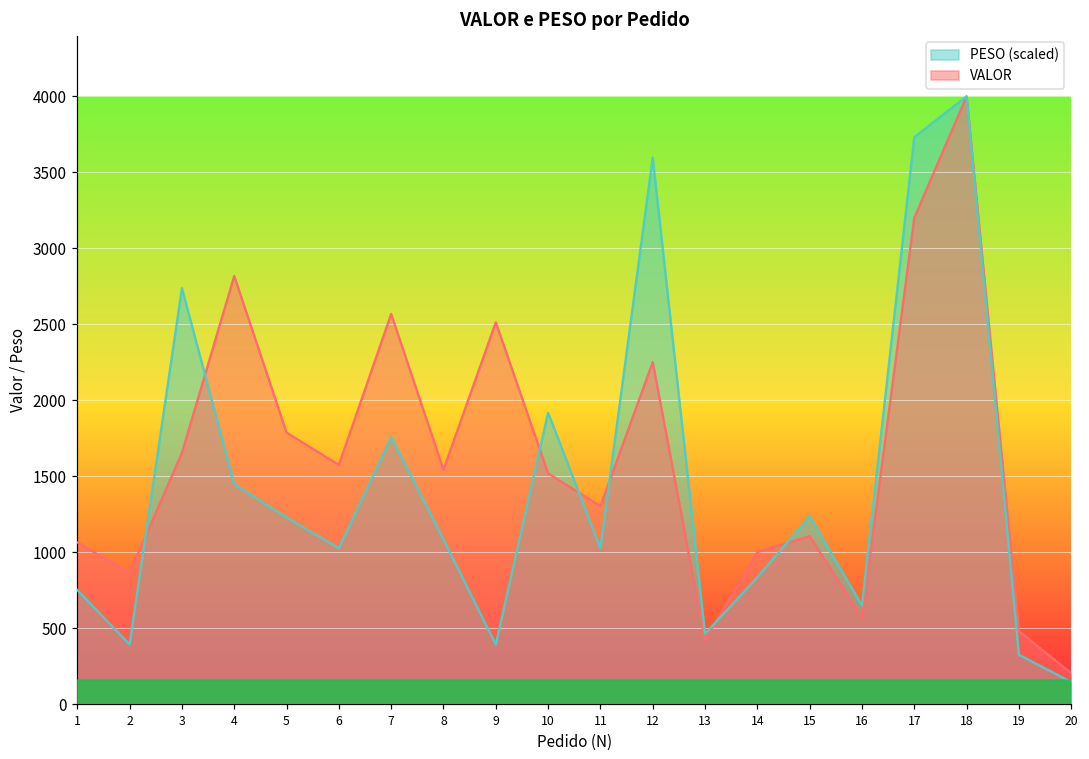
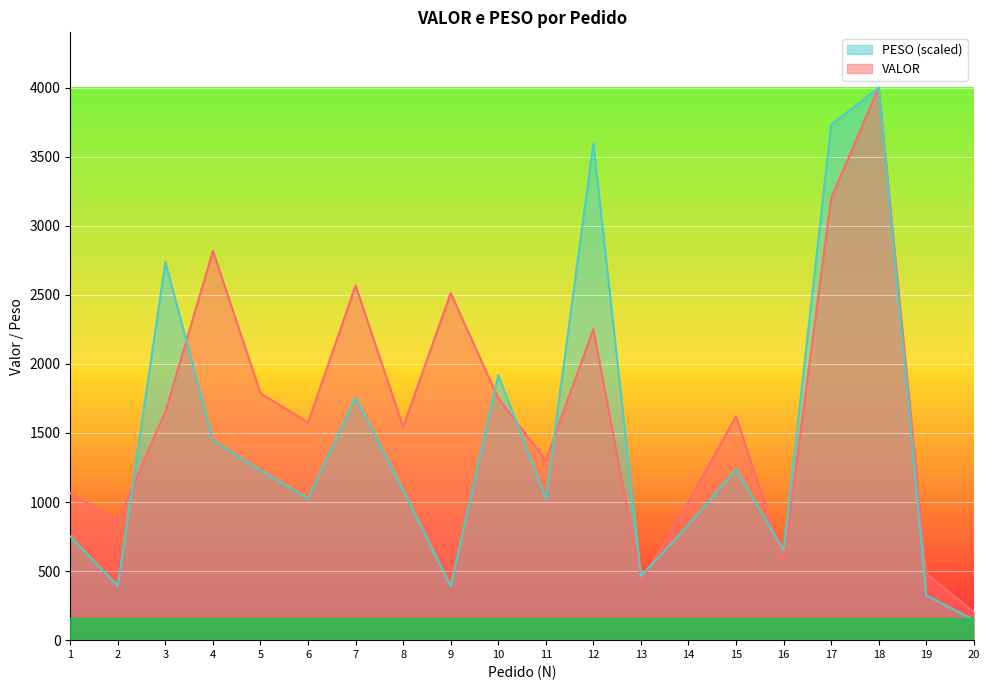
VALOR, 10: 1520 -> 1750
VALOR, 15: 1110 -> 1620
